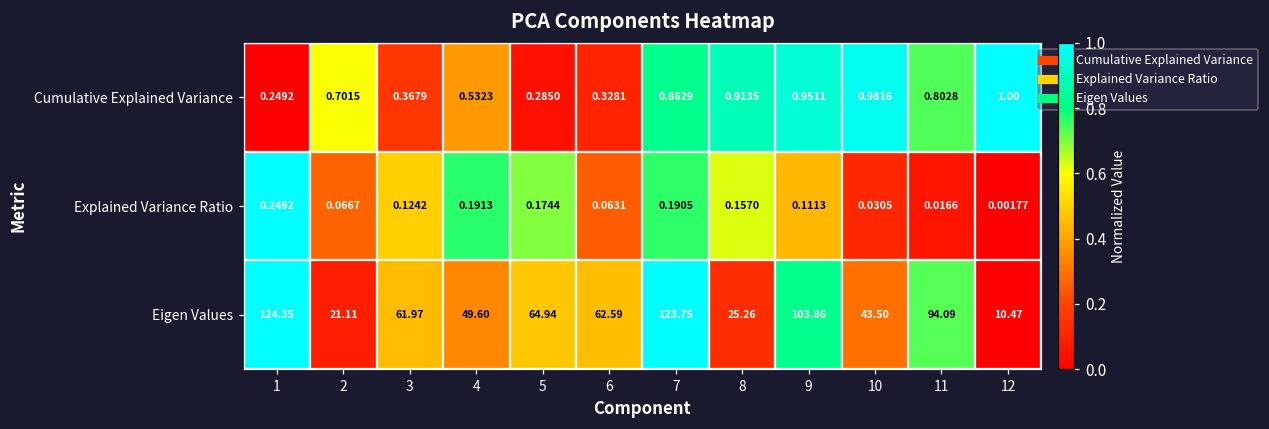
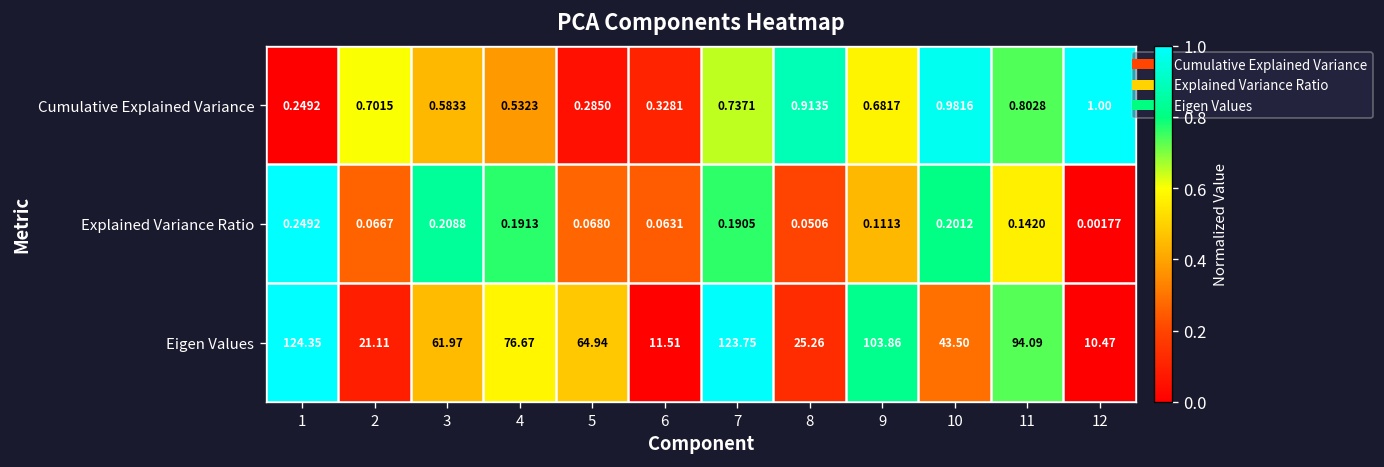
Cumulative Explained Variance, 3: 0.3679 -> 0.5833
Cumulative Explained Variance, 7: 0.8629 -> 0.7371
Cumulative Explained Variance, 9: 0.9511 -> 0.6817
Explained Variance Ratio, 3: 0.1242 -> 0.2088
Explained Variance Ratio, 5: 0.1744 -> 0.0680
Explained Variance Ratio, 8: 0.1570 -> 0.0506
Explained Variance Ratio, 10: 0.0305 -> 0.2012
Explained Variance Ratio, 11: 0.0166 -> 0.1420
Eigen Values, 4: 49.60 -> 76.67
Eigen Values, 6: 62.59 -> 11.51
